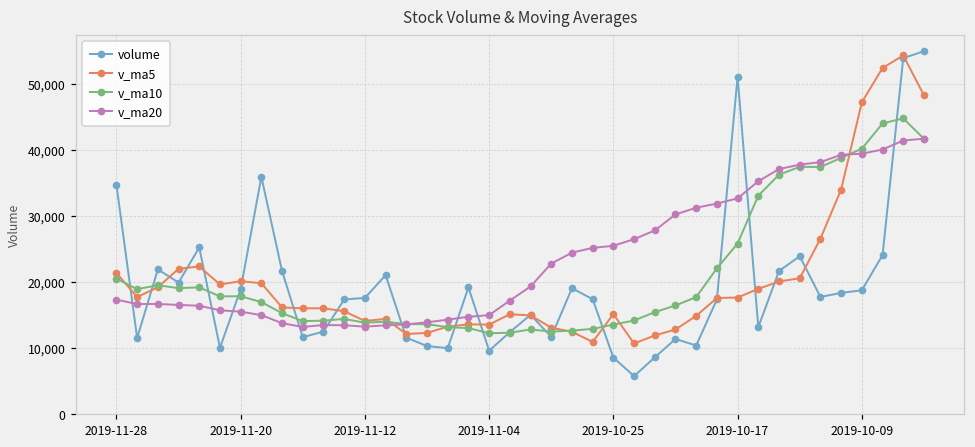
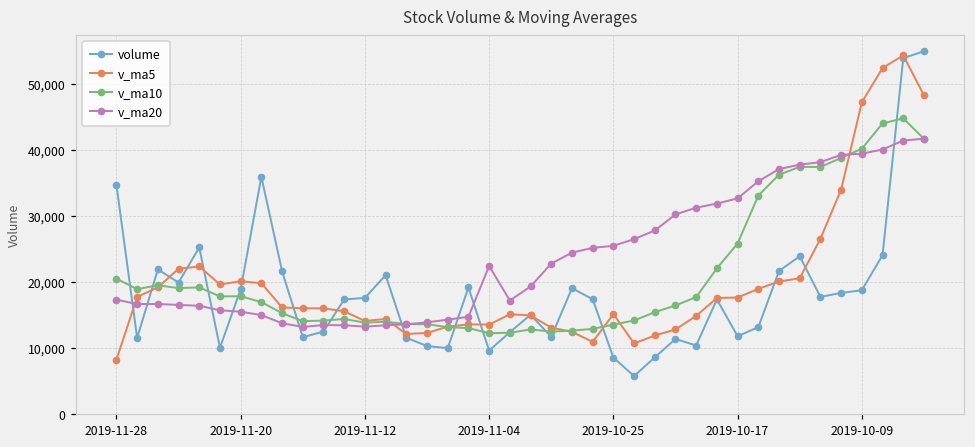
v_ma5, 2019-11-28: 21,000 -> 8,000
v_ma20, 2019-11-04: 15,000 -> 22,000
volume, 2019-10-17: 51,000 -> 12,000
